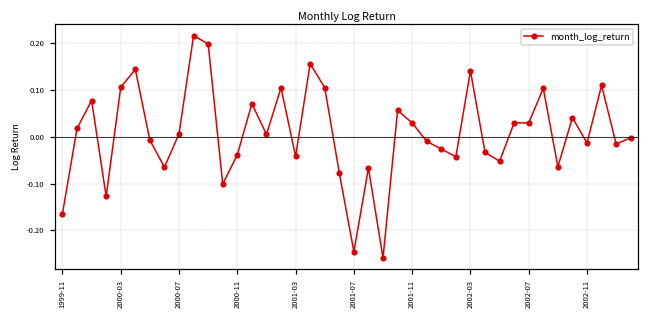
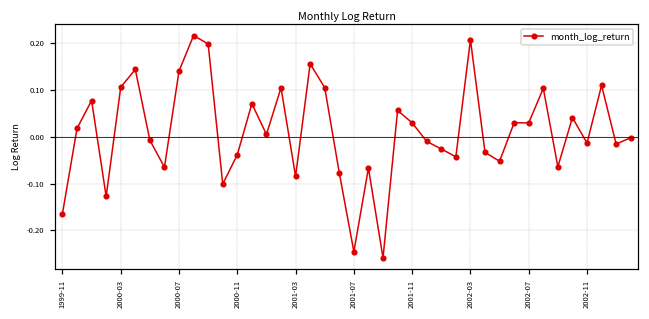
2000-07: 0.01 -> 0.14
2001-03: -0.04 -> -0.08
2002-03: 0.14 -> 0.21
